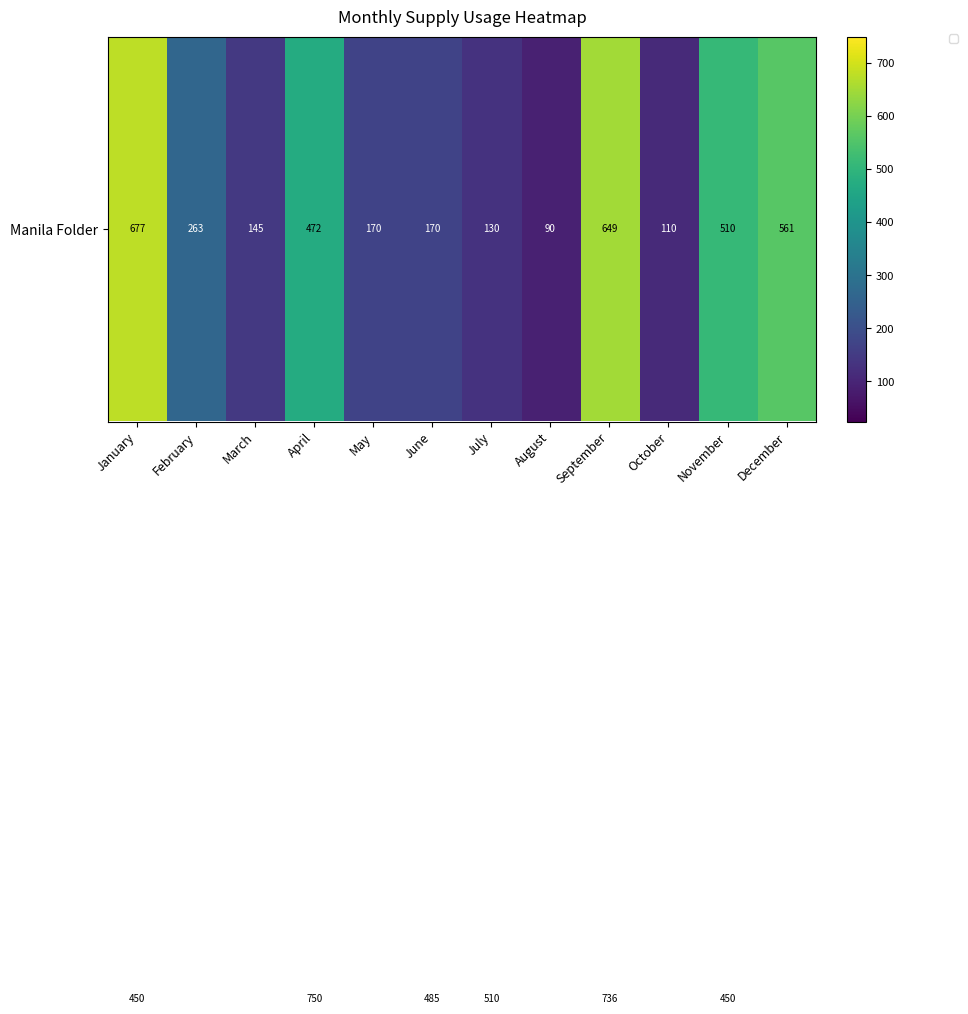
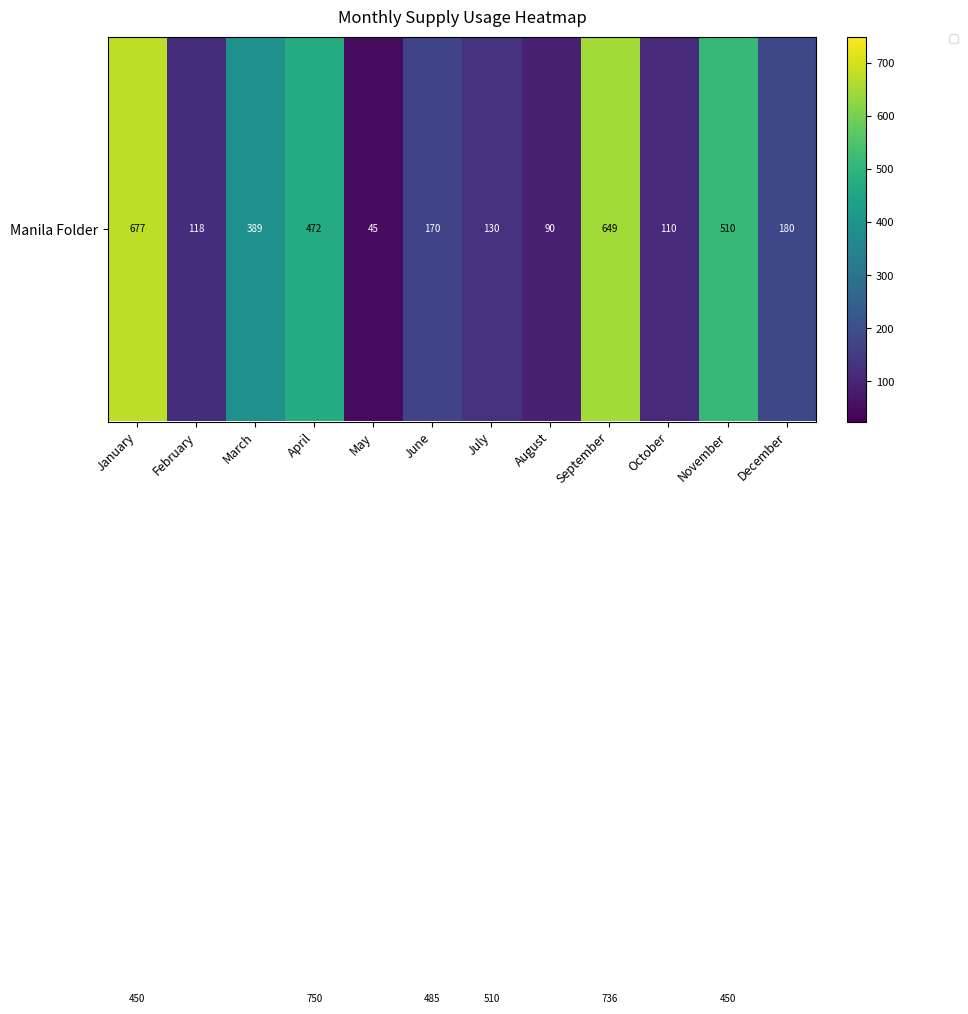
Manila Folder, February: 263 -> 118
Manila Folder, March: 145 -> 389
Manila Folder, May: 170 -> 45
Manila Folder, December: 561 -> 180
